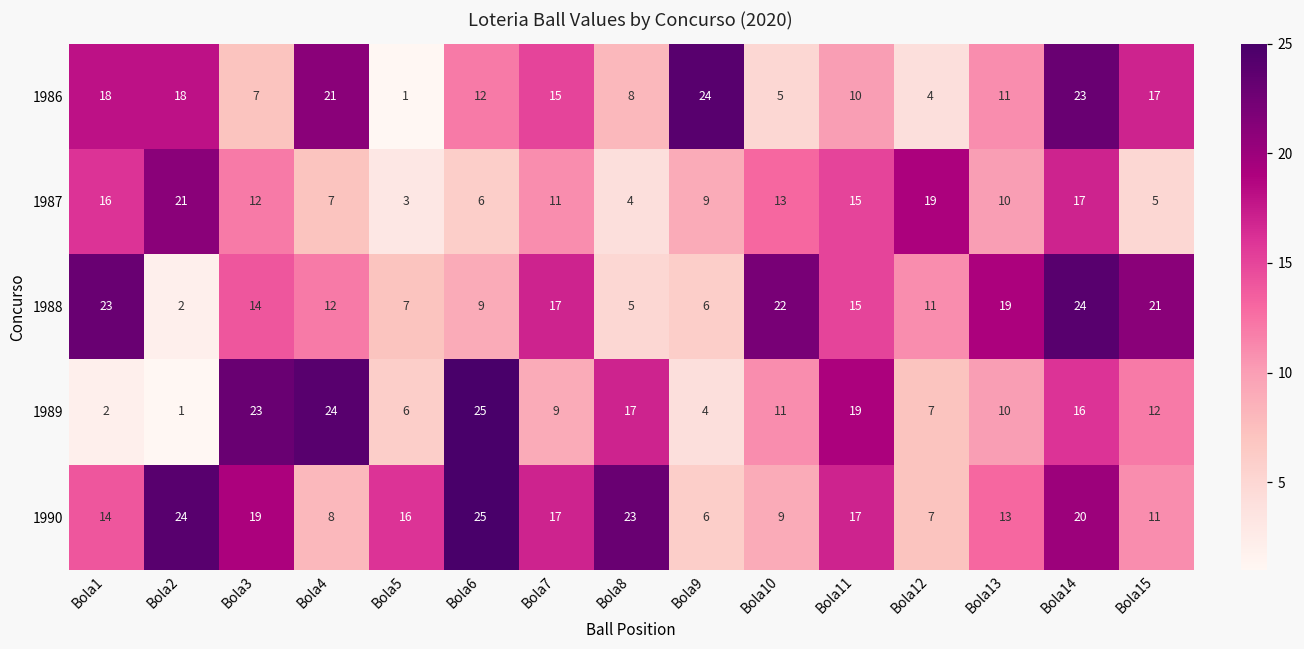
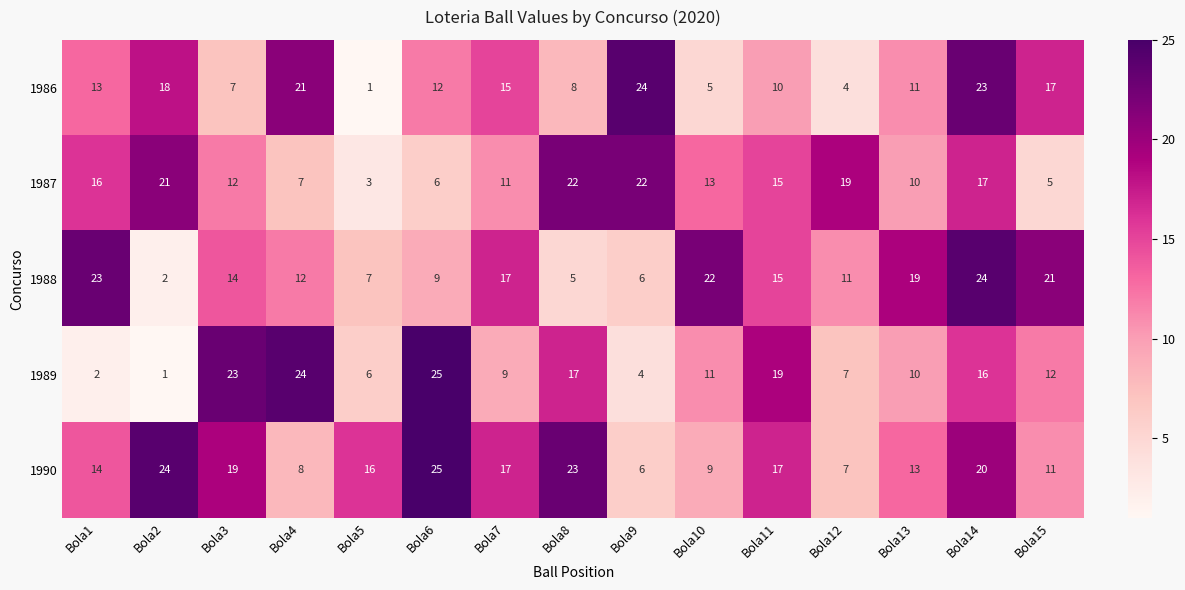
1986, Bola1: 18 -> 13
1987, Bola8: 4 -> 22
1987, Bola9: 9 -> 22
